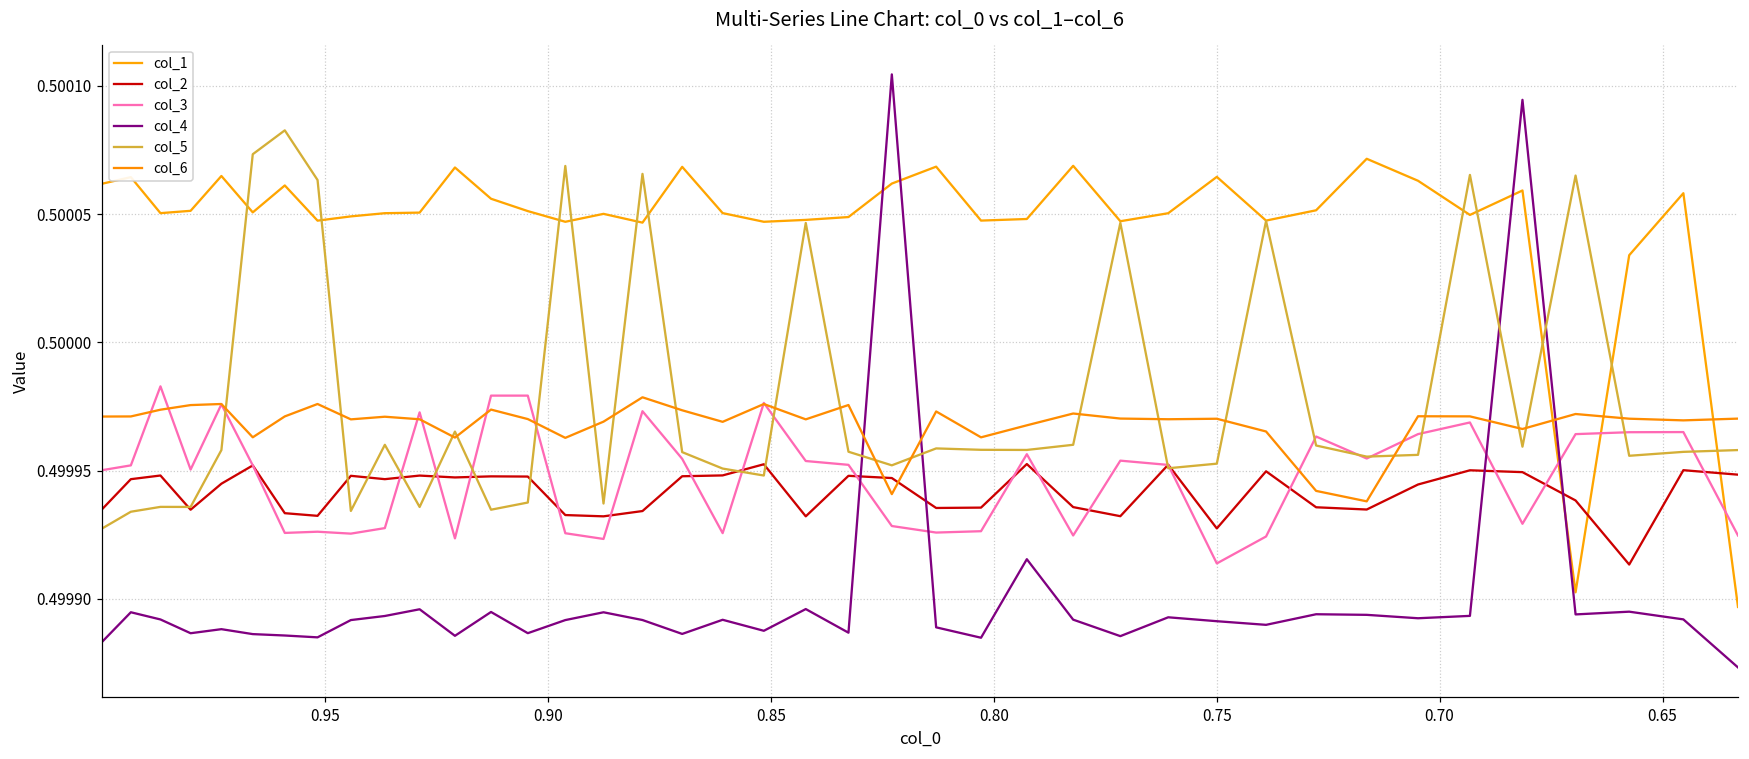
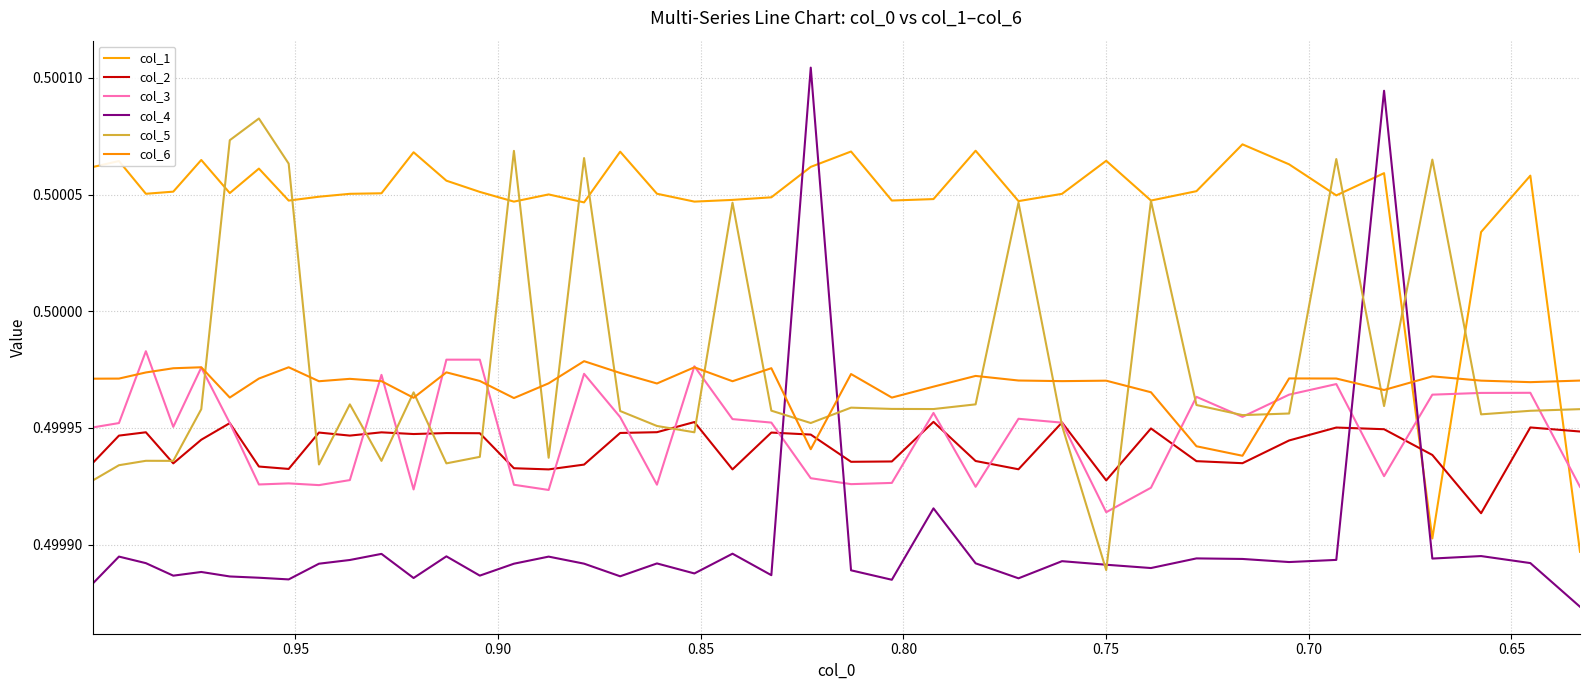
col_5, 0.75: 0.499953 -> 0.499889
